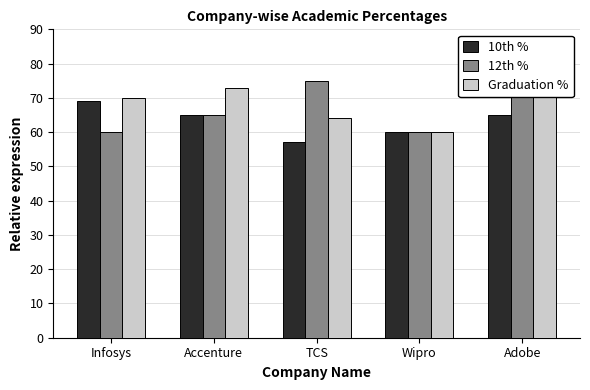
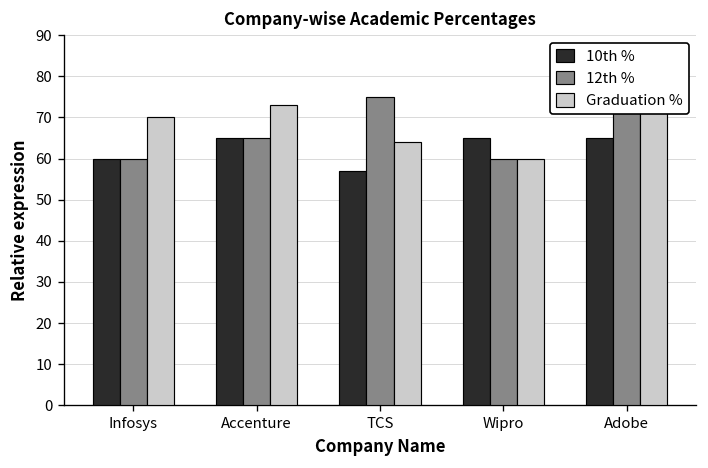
10th %, Infosys: 69 -> 60
10th %, Wipro: 60 -> 65
